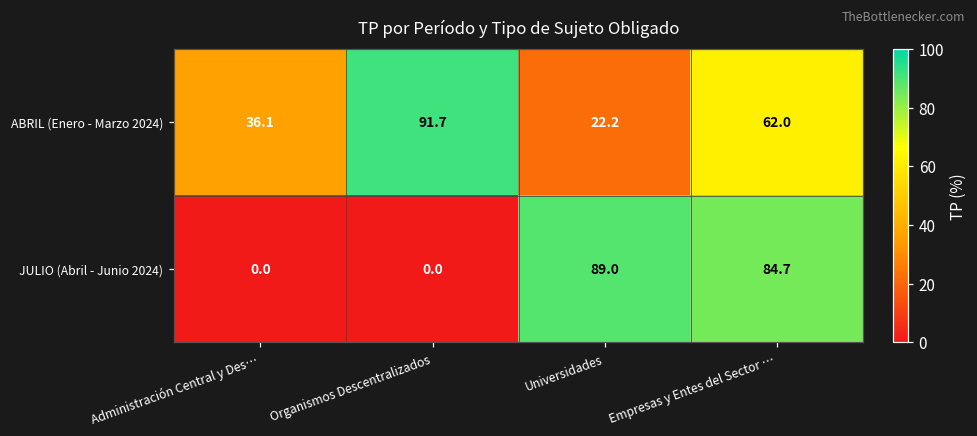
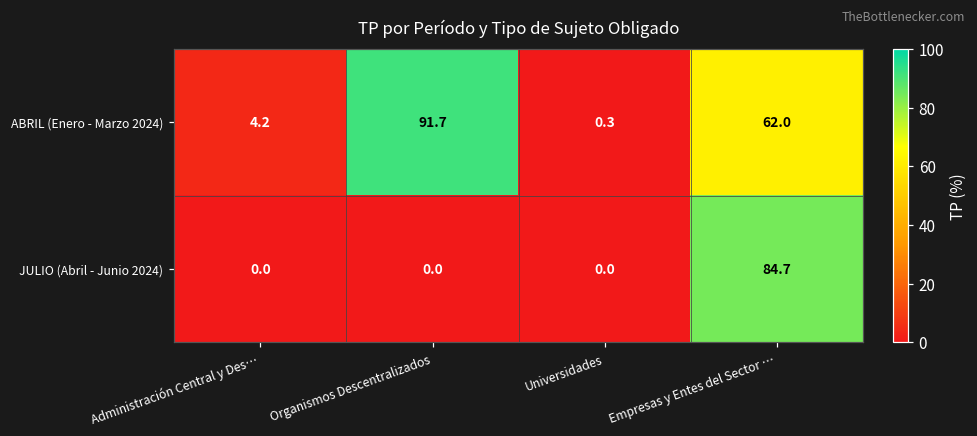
ABRIL (Enero - Marzo 2024), Administración Central y Des…: 36.1 -> 4.2
ABRIL (Enero - Marzo 2024), Universidades: 22.2 -> 0.3
JULIO (Abril - Junio 2024), Universidades: 89.0 -> 0.0
